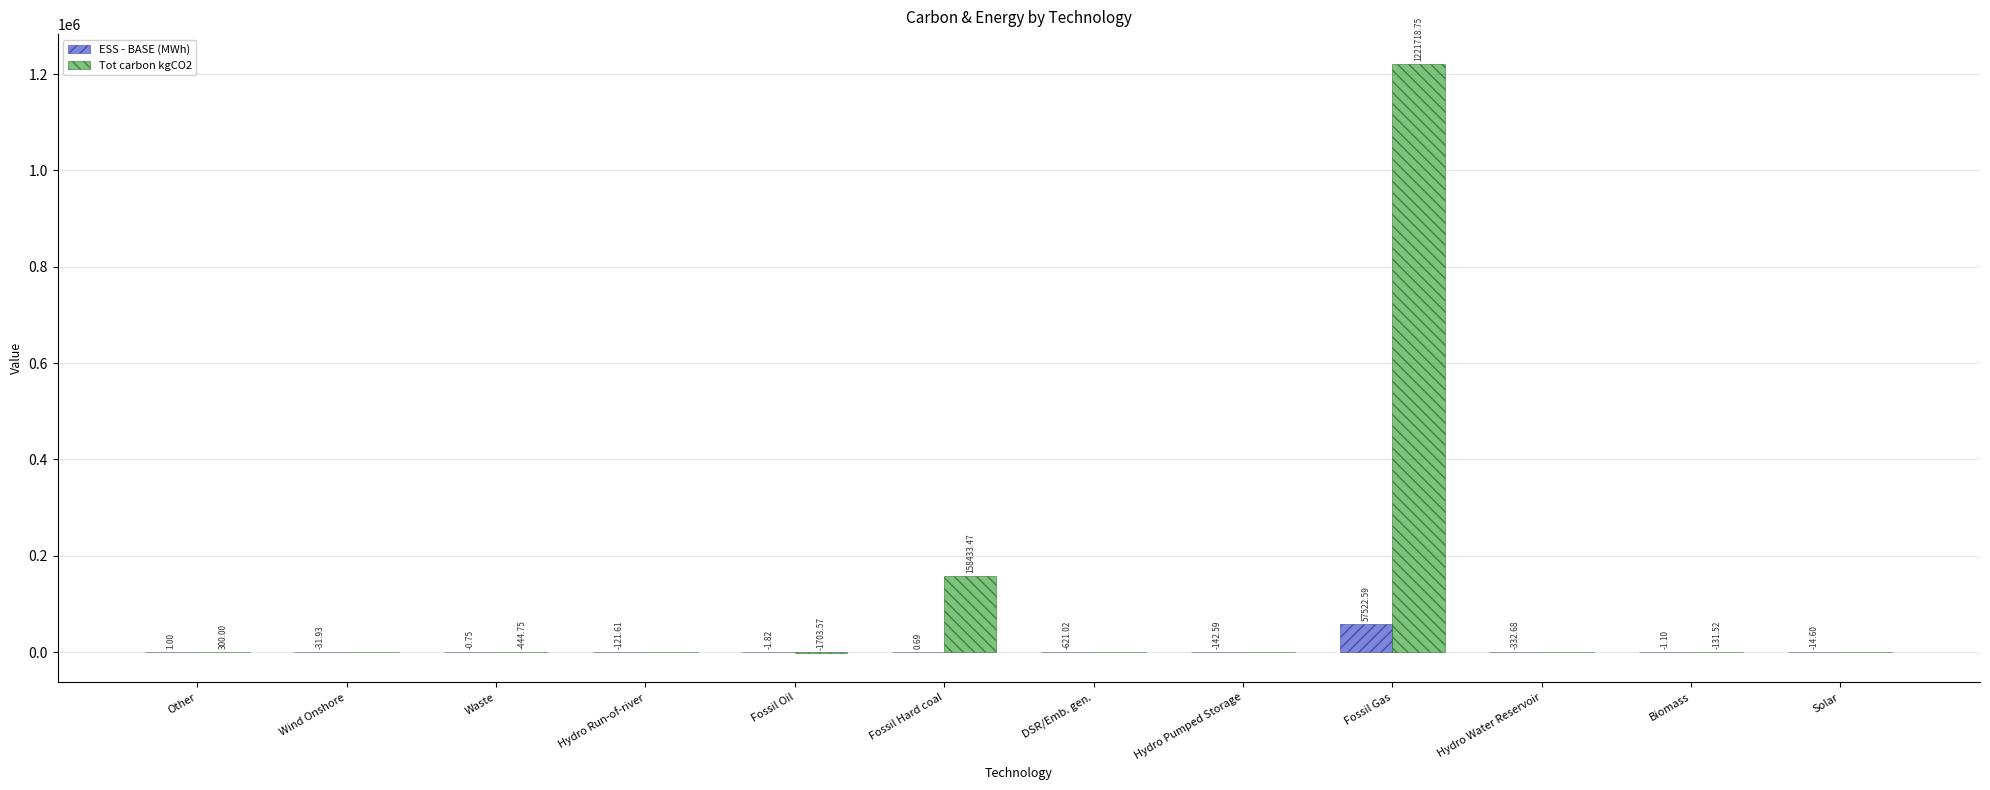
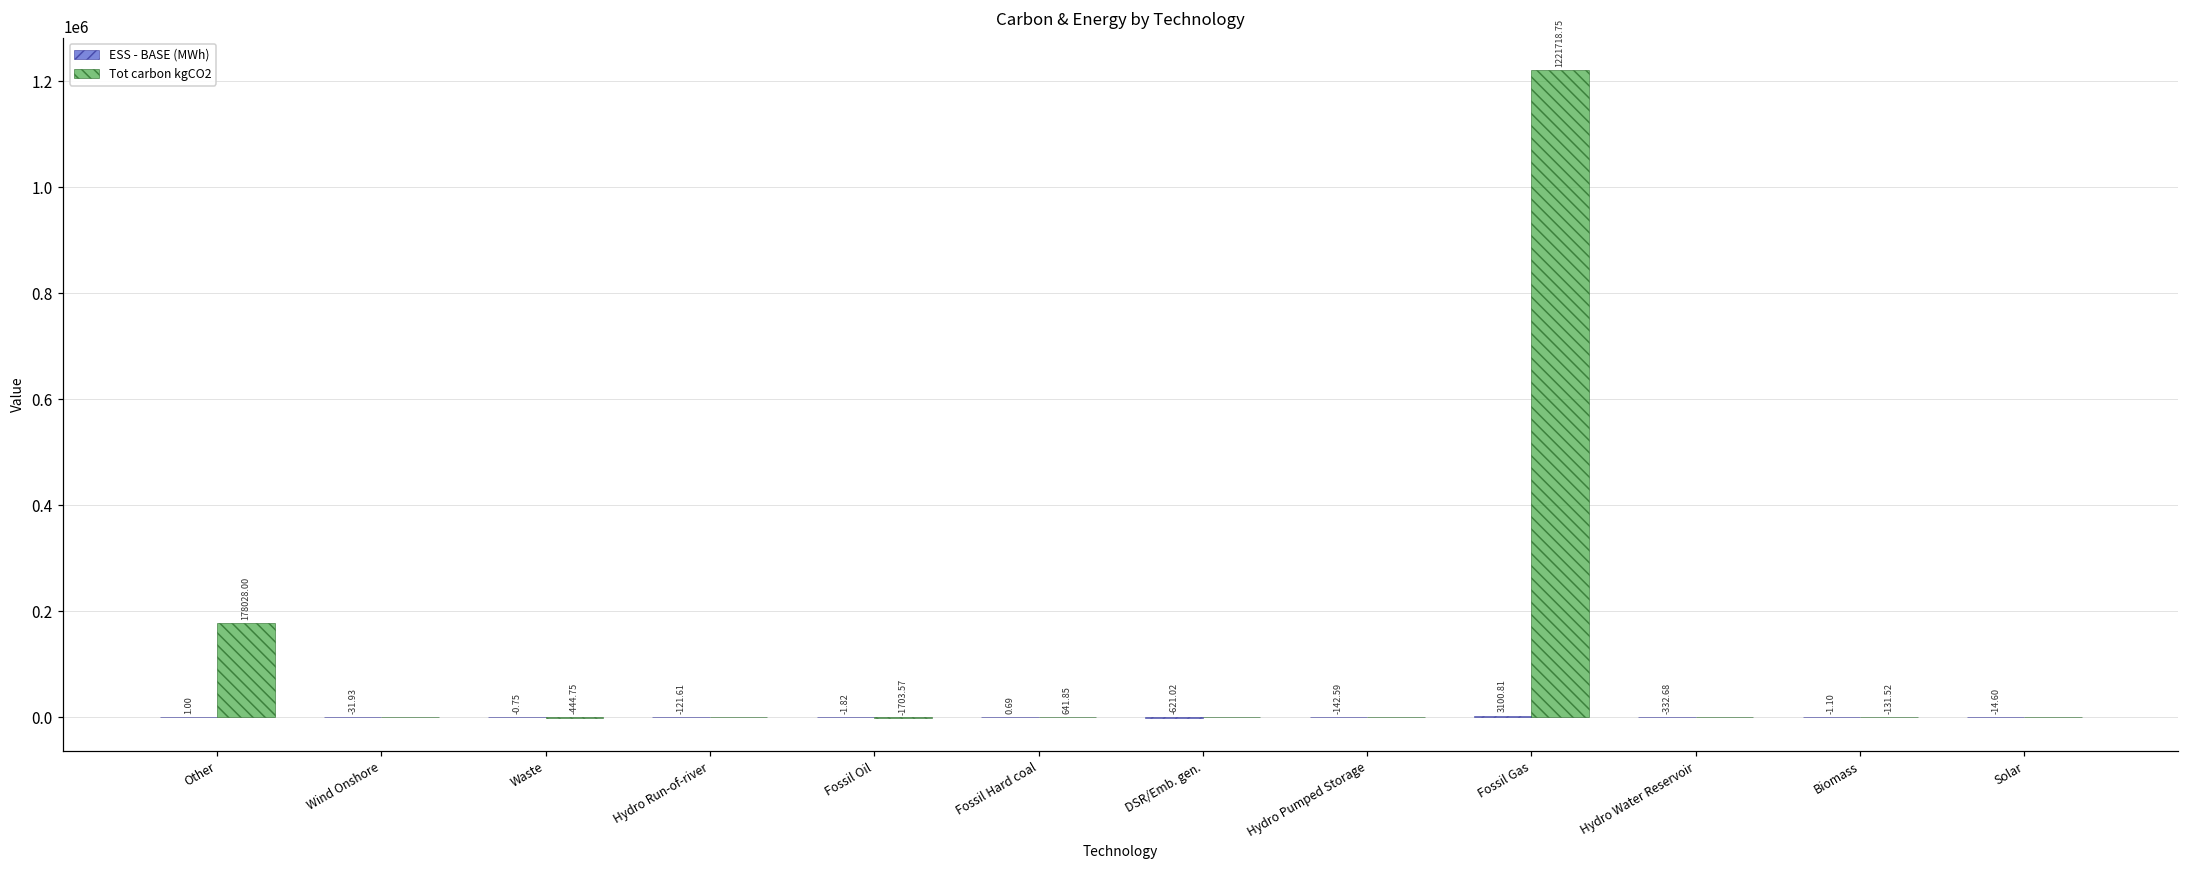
Tot carbon kgCO2, Other: 300.00 -> 178028.00
Tot carbon kgCO2, Fossil Hard coal: 158433.47 -> 641.85
ESS - BASE (MWh), Fossil Gas: 57522.59 -> 3100.81
